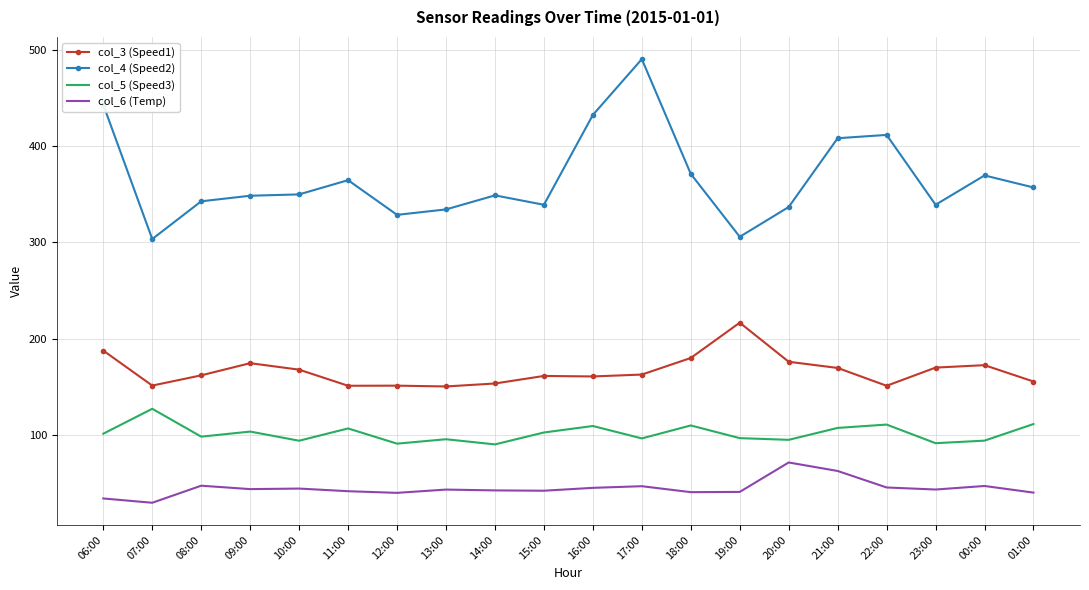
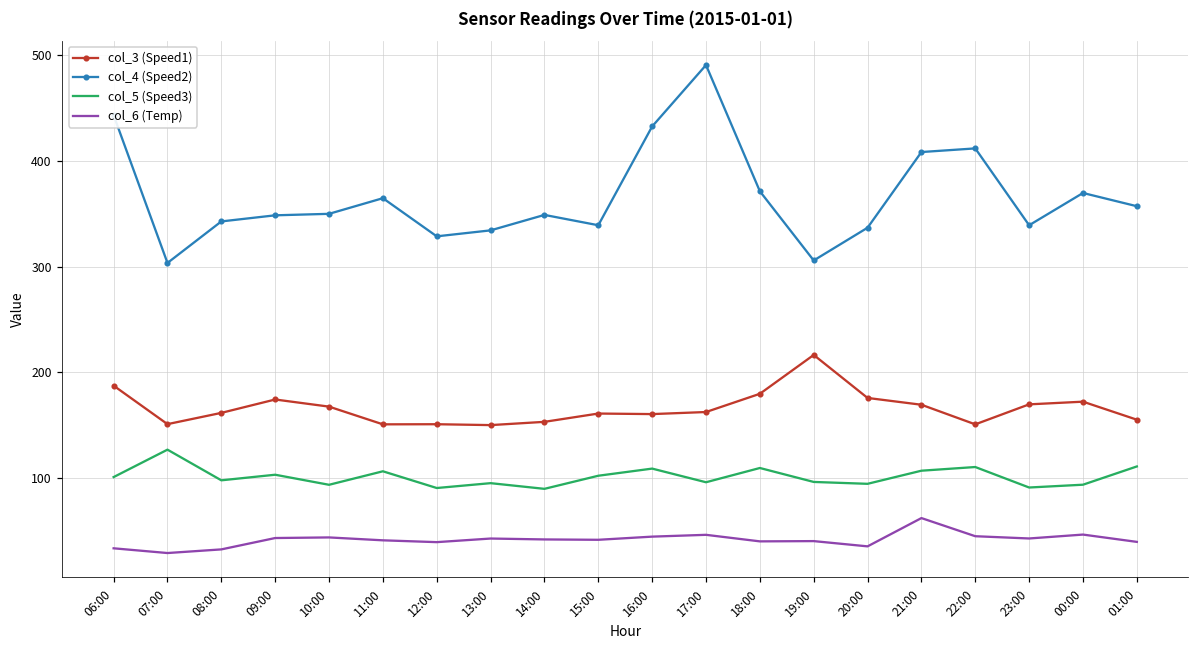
col_6 (Temp), 08:00: 50 -> 30
col_6 (Temp), 20:00: 70 -> 40
